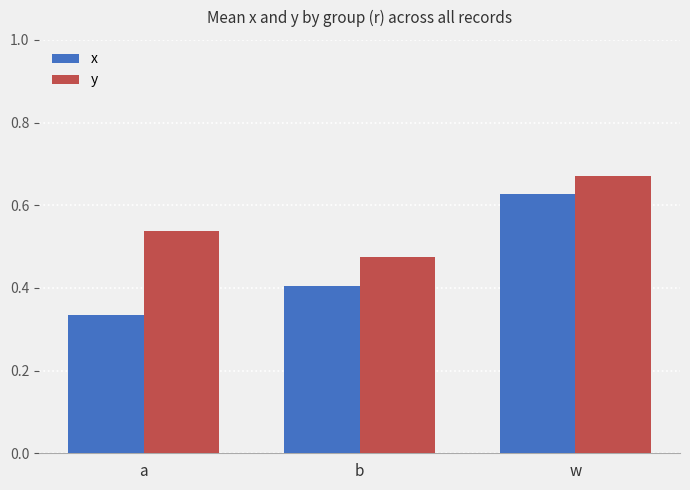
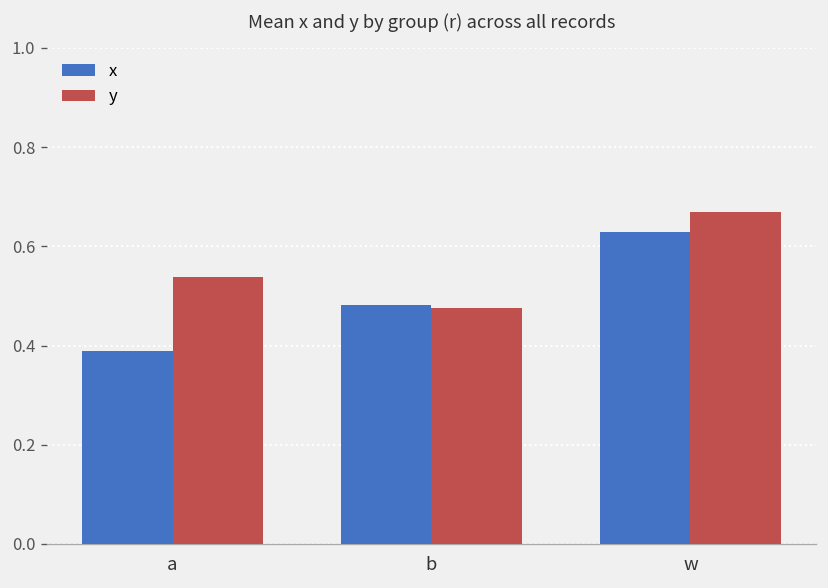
x, a: 0.34 -> 0.39
x, b: 0.41 -> 0.48
